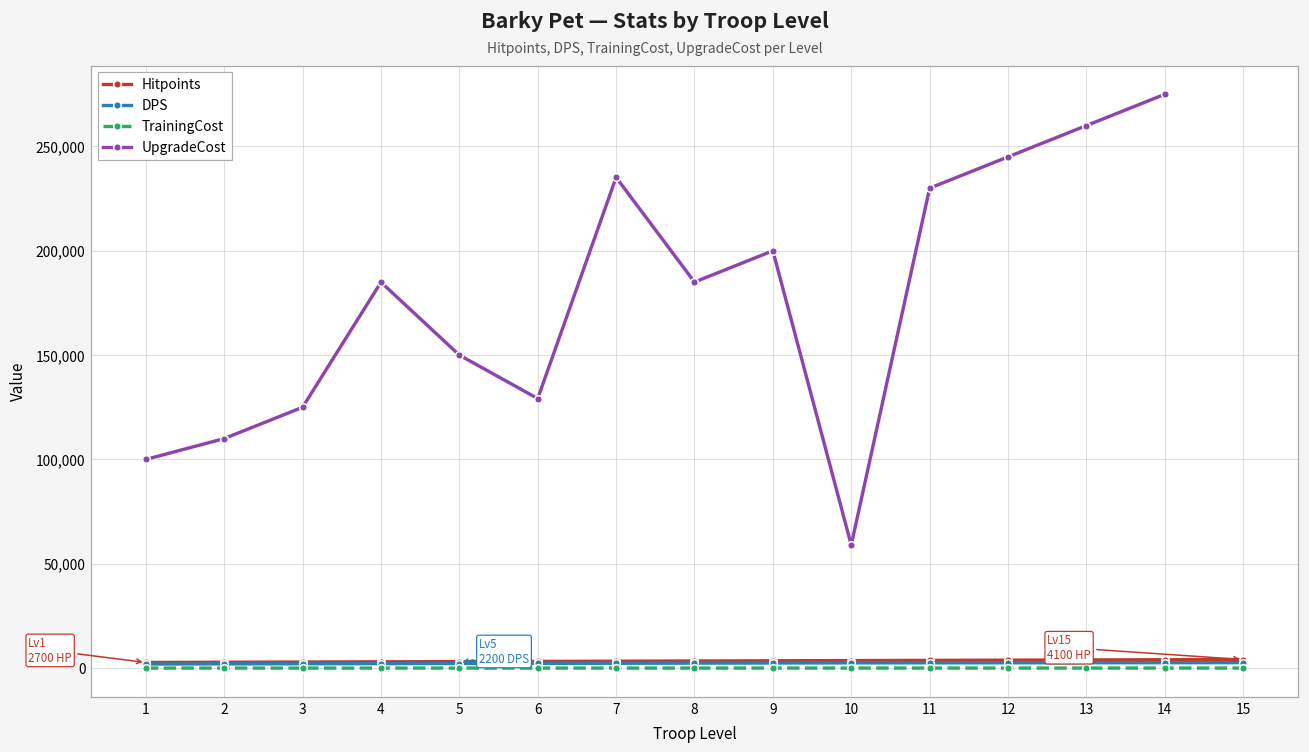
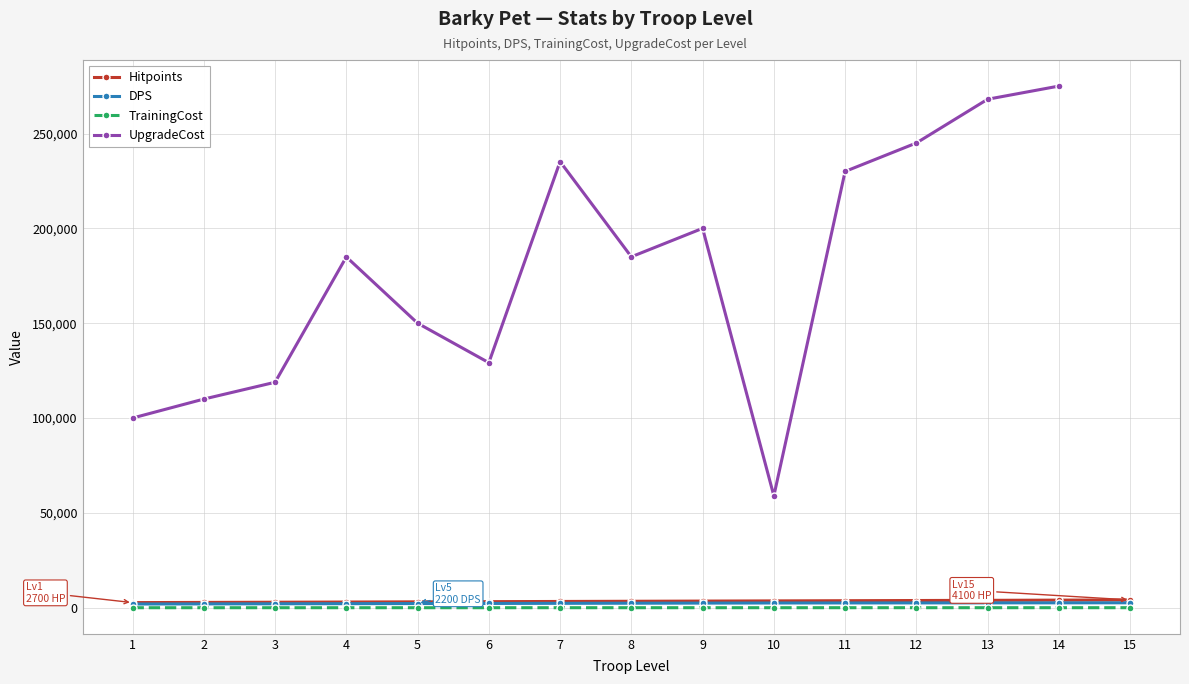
UpgradeCost, 3: 125,000 -> 119,000
UpgradeCost, 13: 260,000 -> 268,000
